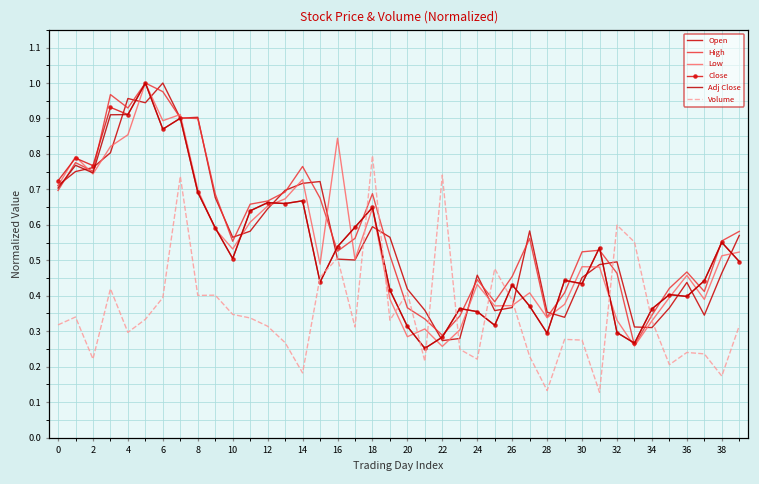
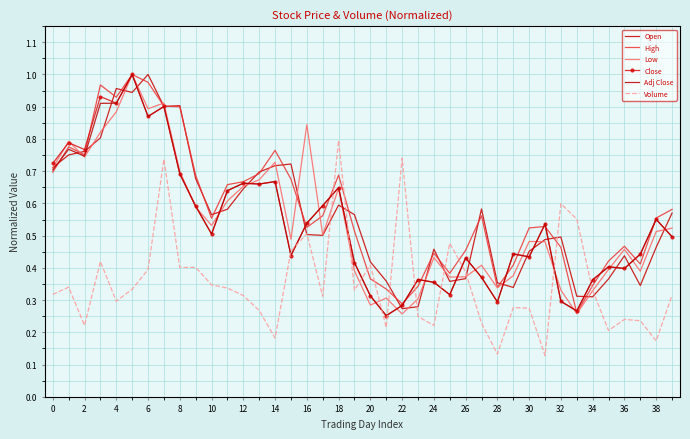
Low, 4: 0.85 -> 0.88
